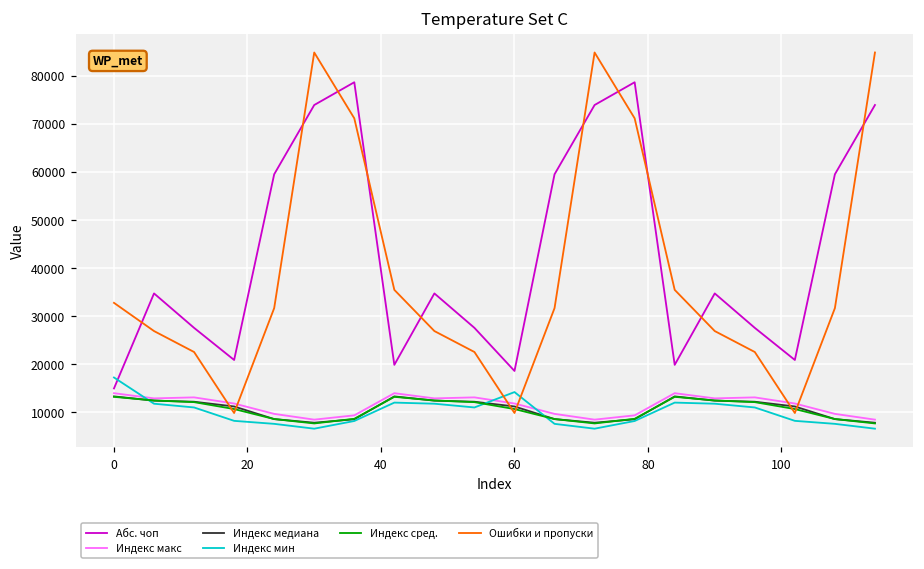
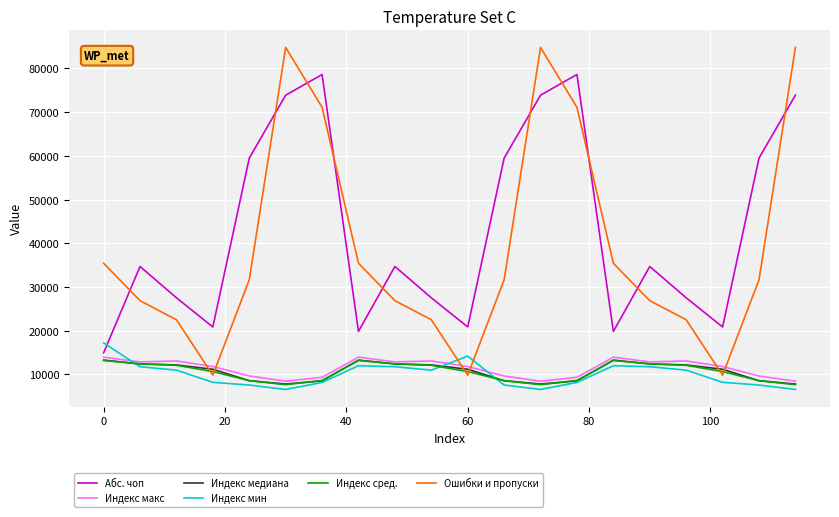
Ошибки и пропуски, 0: 33000 -> 35000
Абс. чоп, 60: 19000 -> 21000
